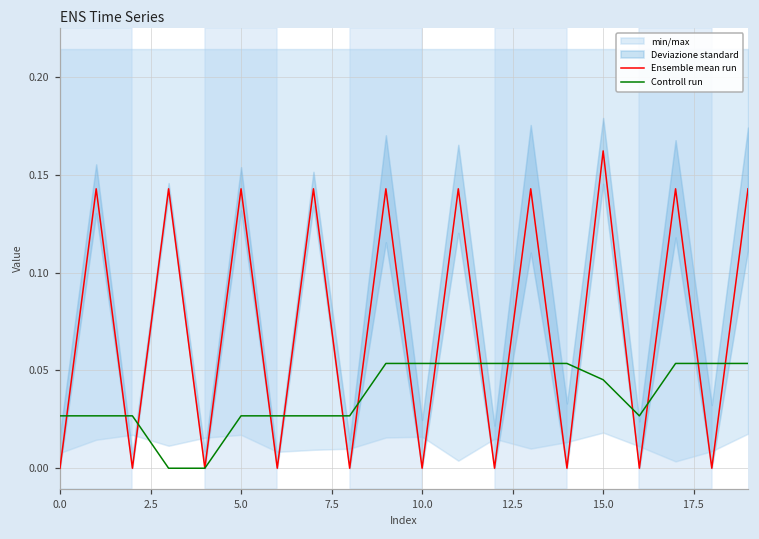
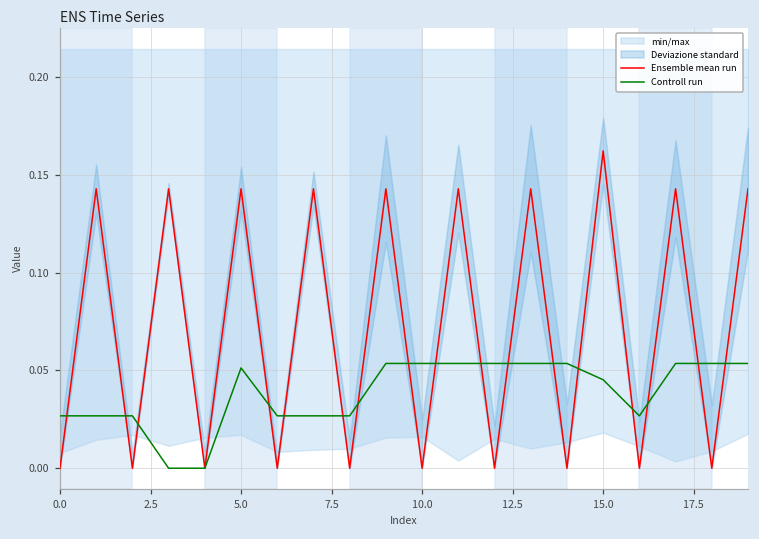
Controll run, 5.0: 0.027 -> 0.051
